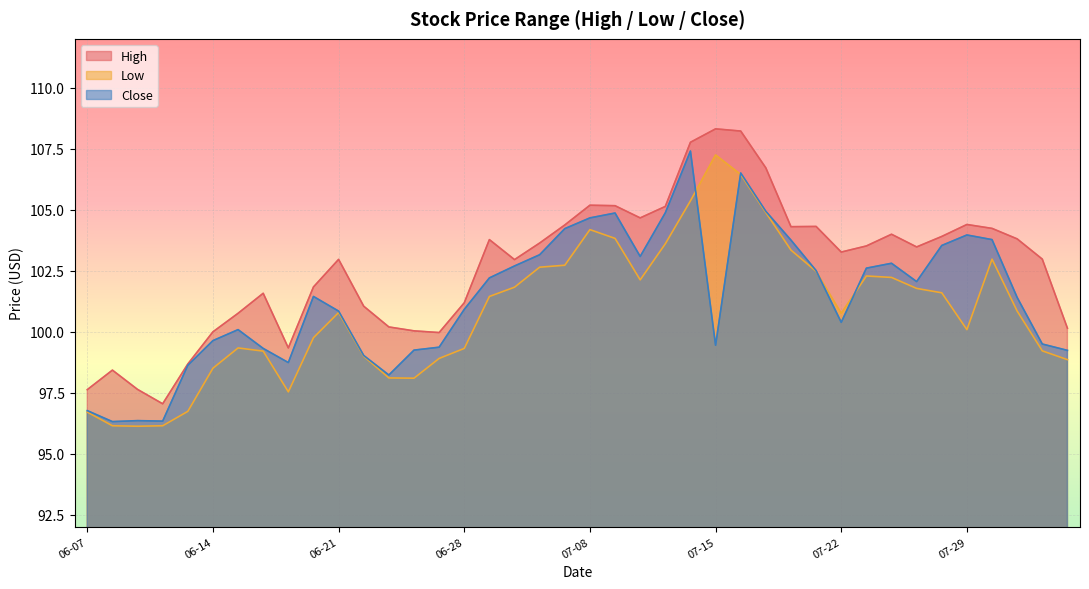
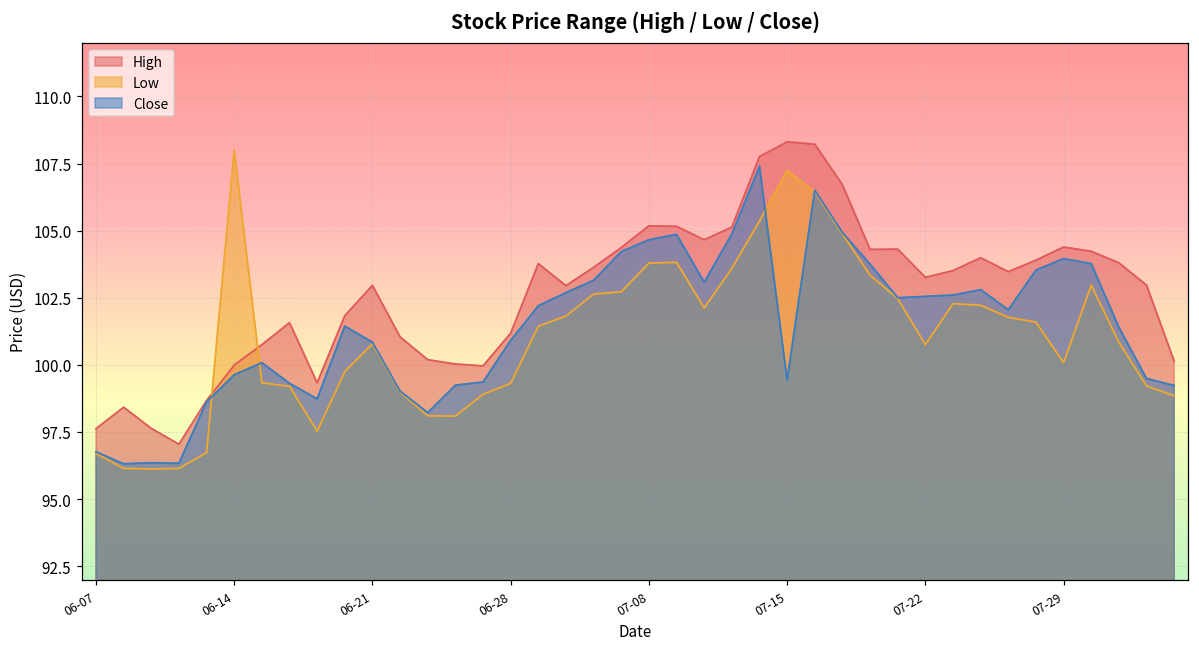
Low, 06-14: 98.5 -> 108.0
Low, 07-08: 104.2 -> 103.8
Close, 07-22: 100.4 -> 102.6
